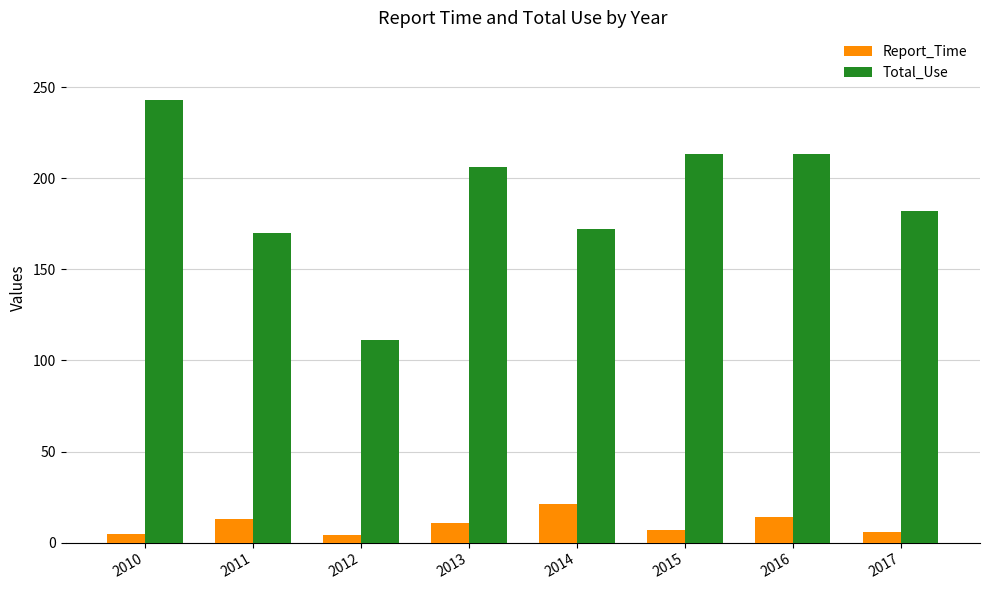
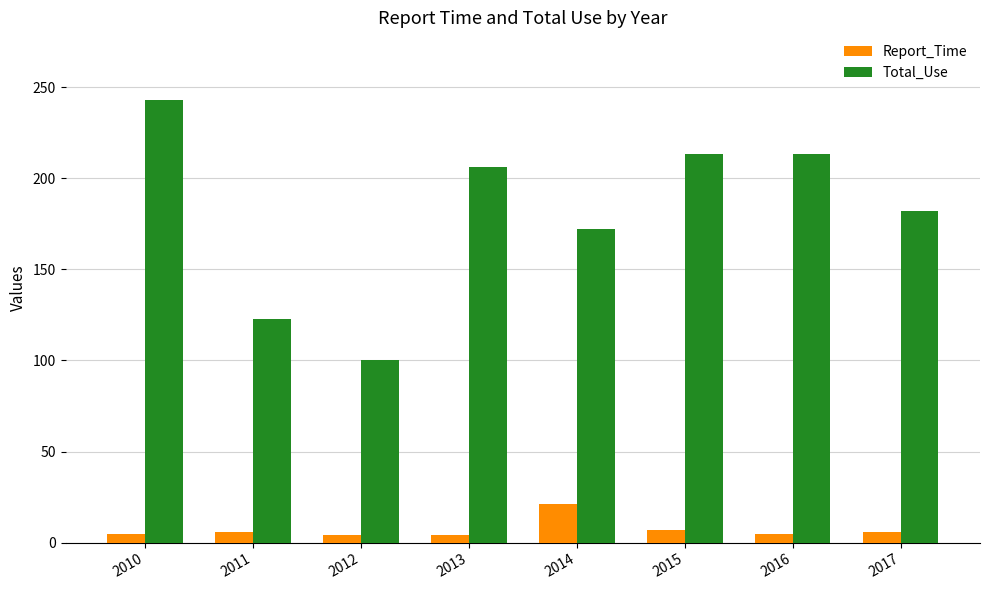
Report_Time, 2011: 13 -> 6
Total_Use, 2011: 170 -> 123
Total_Use, 2012: 111 -> 100
Report_Time, 2013: 11 -> 4
Report_Time, 2016: 14 -> 5
